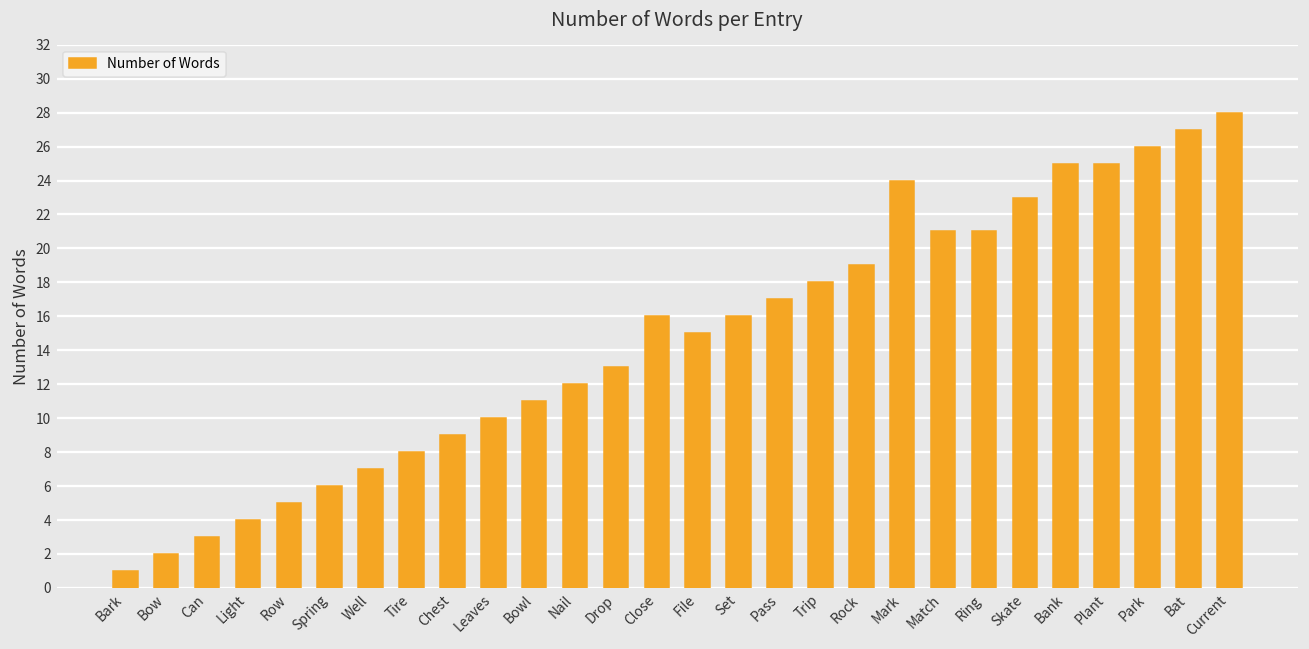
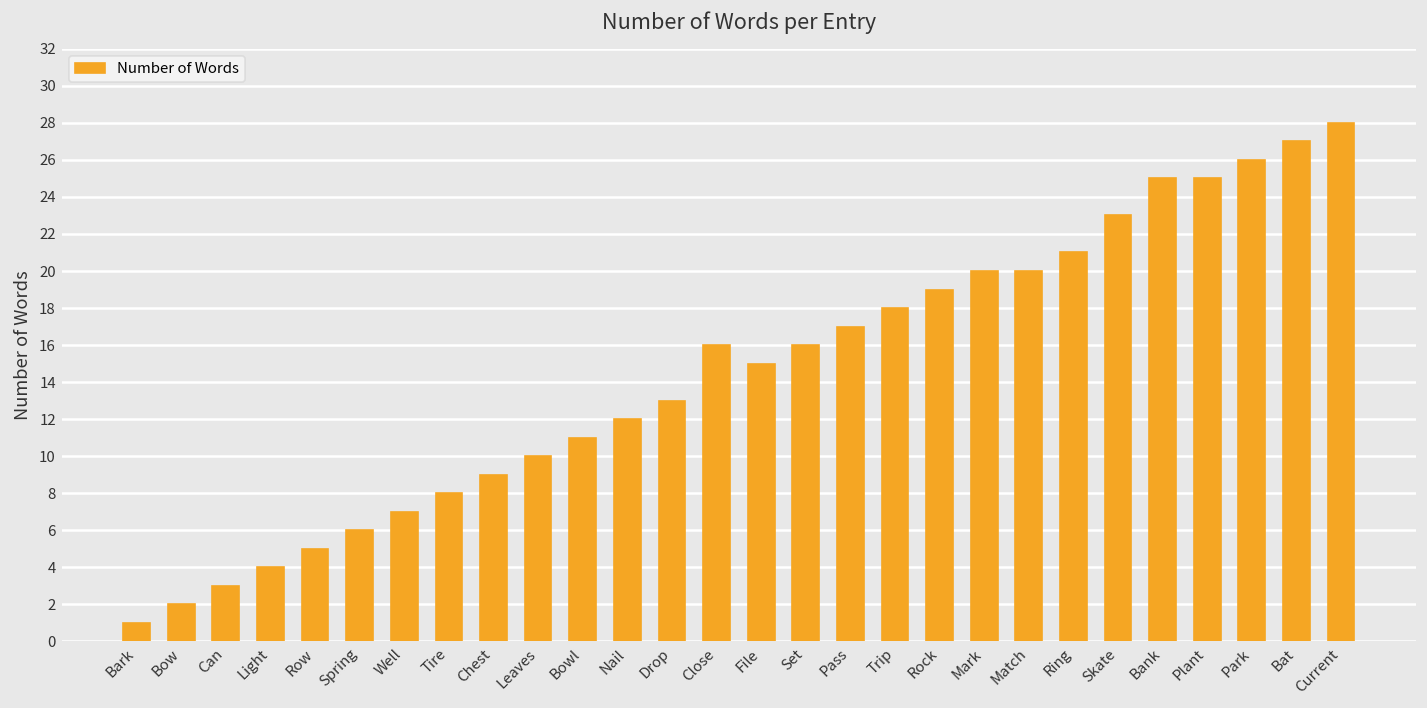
Mark: 24 -> 20
Match: 21 -> 20
